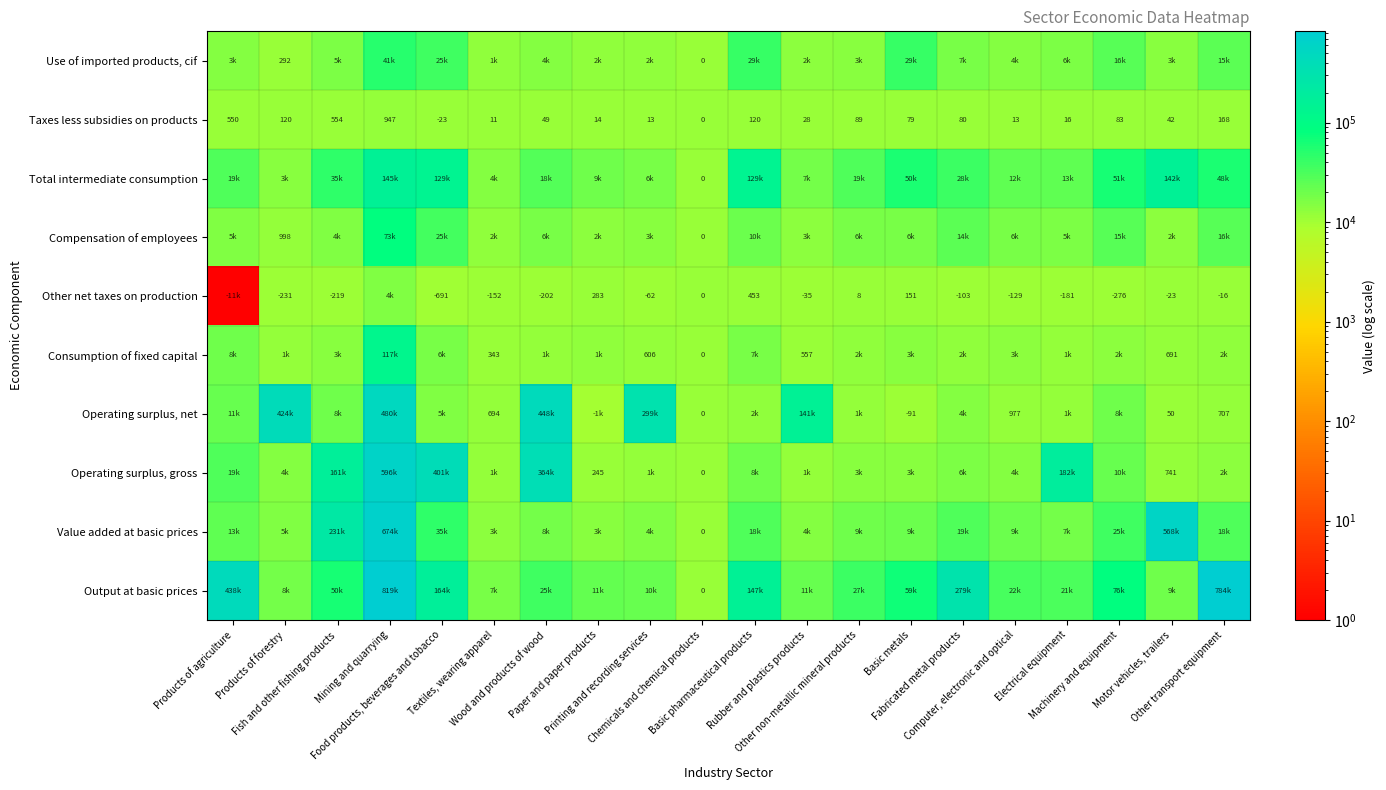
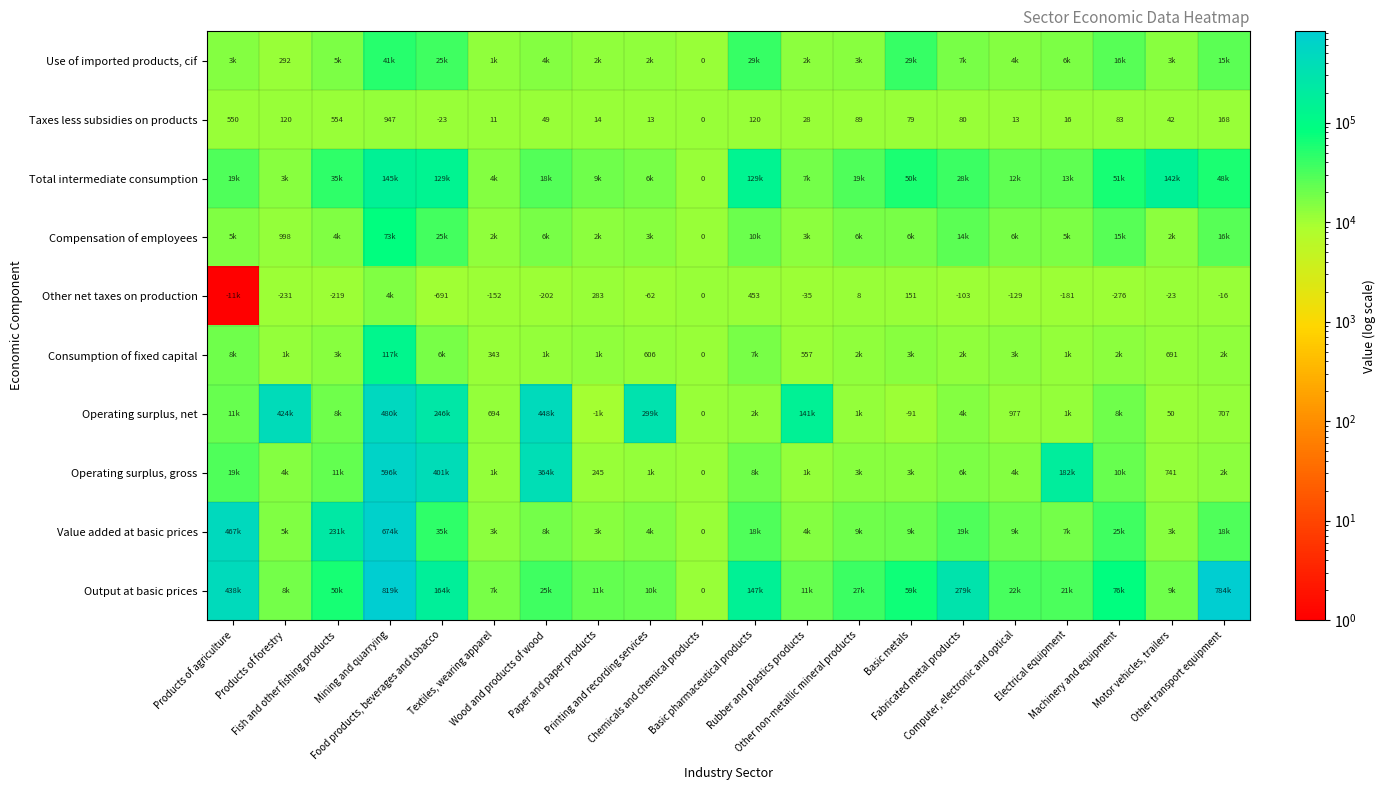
Operating surplus, net, Food products, beverages and tobacco: 5k -> 246k
Operating surplus, gross, Fish and other fishing products: 161k -> 11k
Value added at basic prices, Products of agriculture: 13k -> 467k
Value added at basic prices, Motor vehicles, trailers: 568k -> 3k
